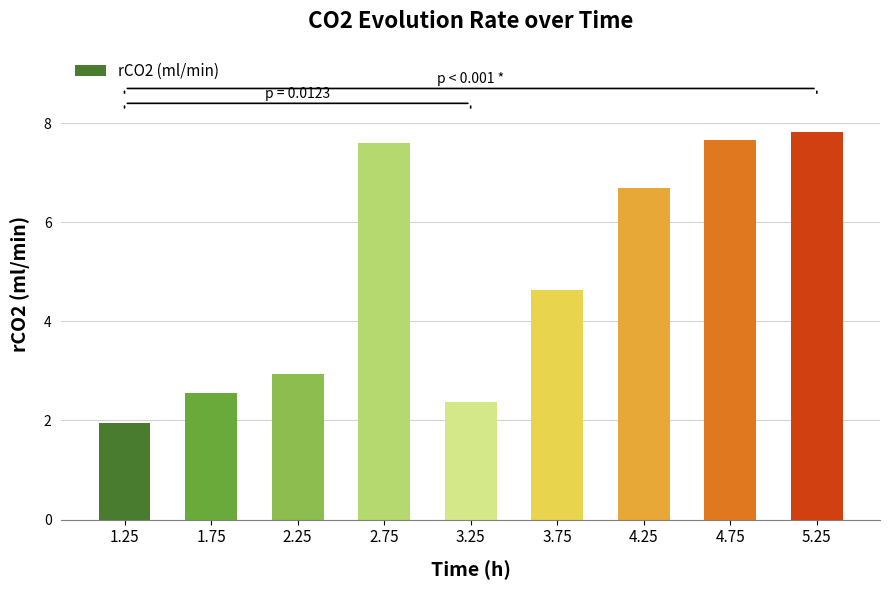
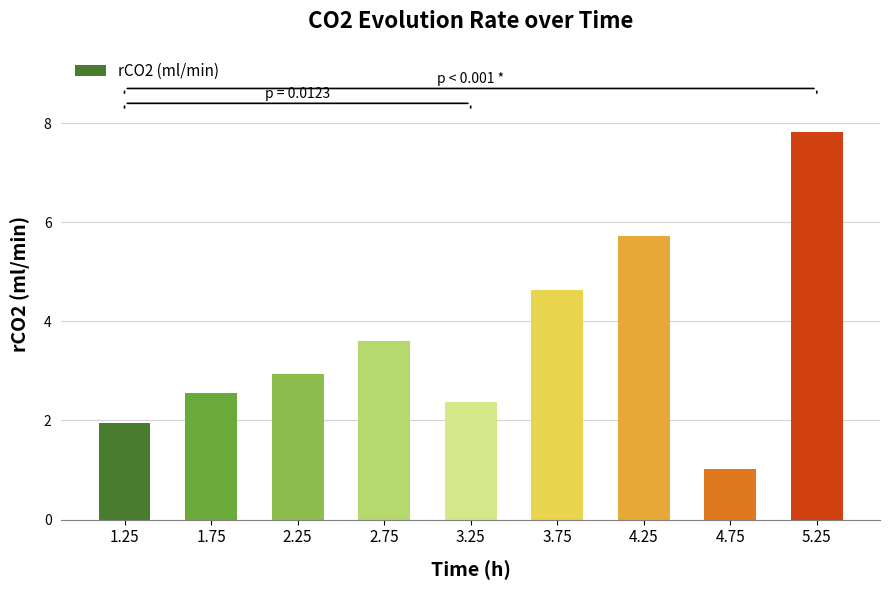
2.75: 7.6 -> 3.6
4.25: 6.7 -> 5.7
4.75: 7.7 -> 1.0
